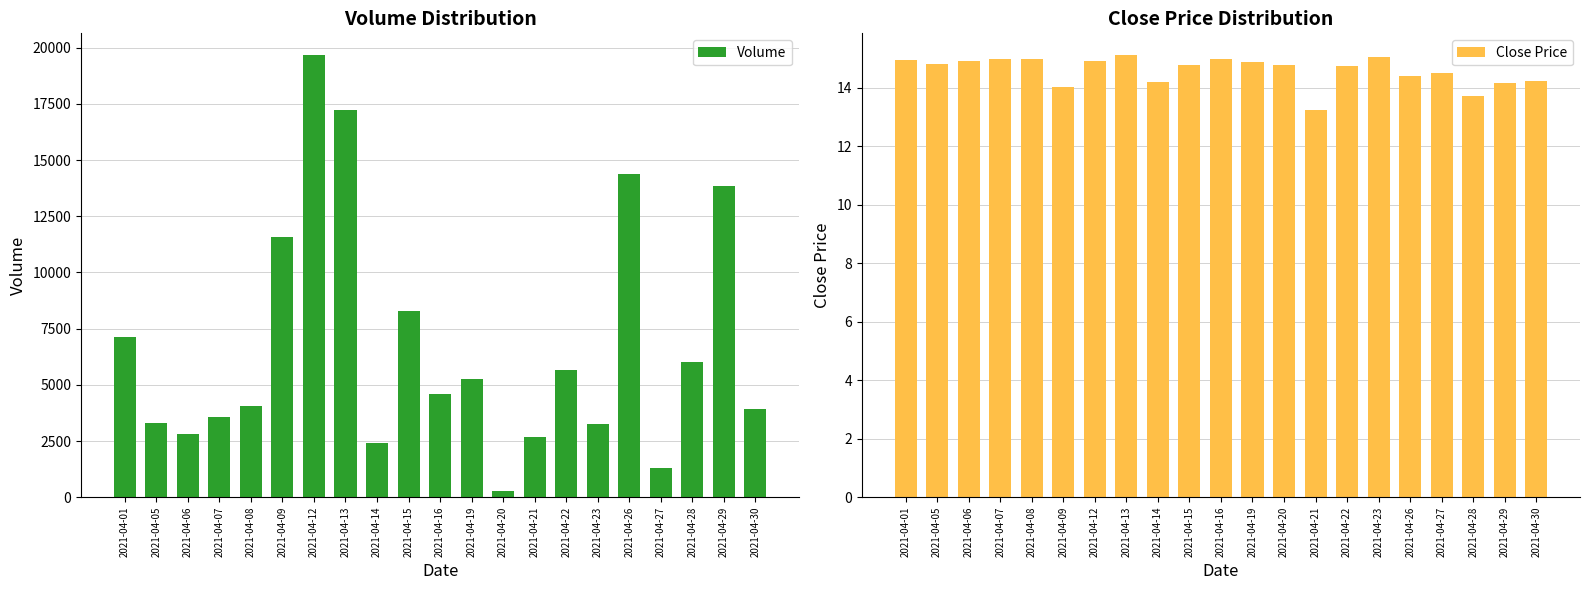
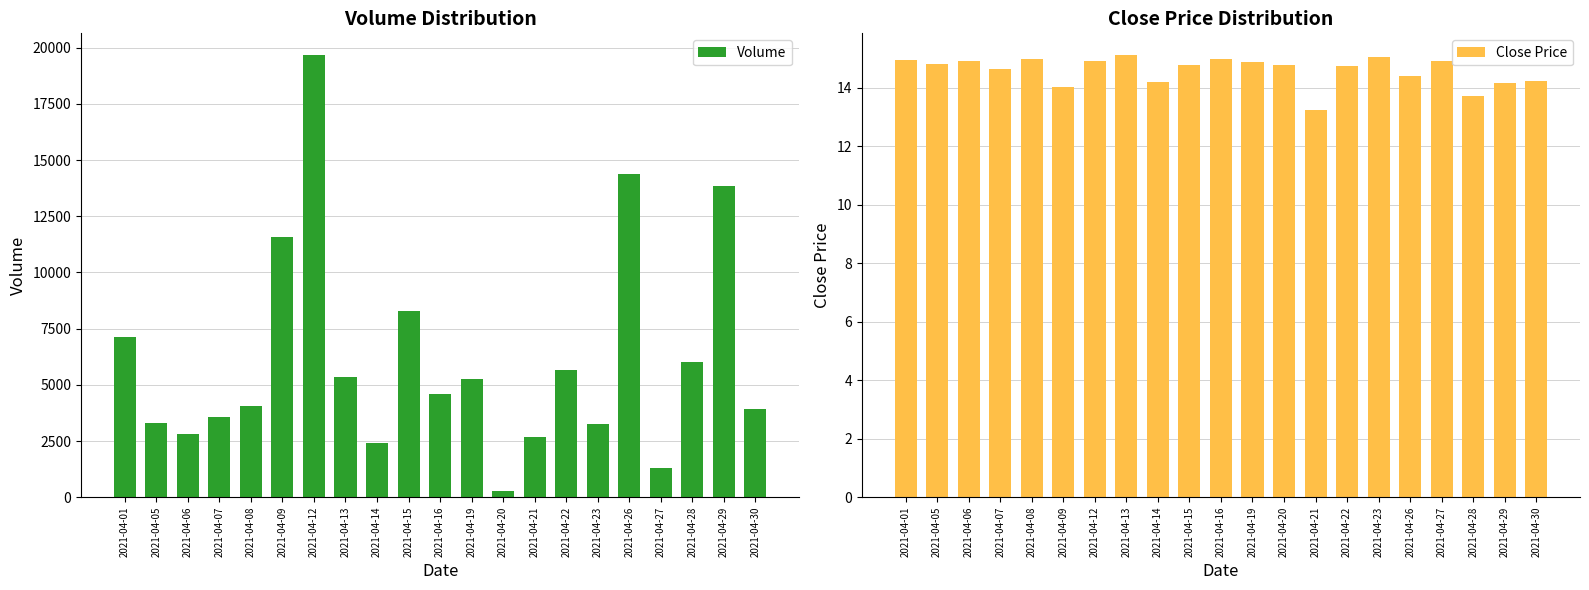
Volume Distribution, 2021-04-13: 17200 -> 5400
Close Price Distribution, 2021-04-07: 15.0 -> 14.6
Close Price Distribution, 2021-04-27: 14.5 -> 14.9
